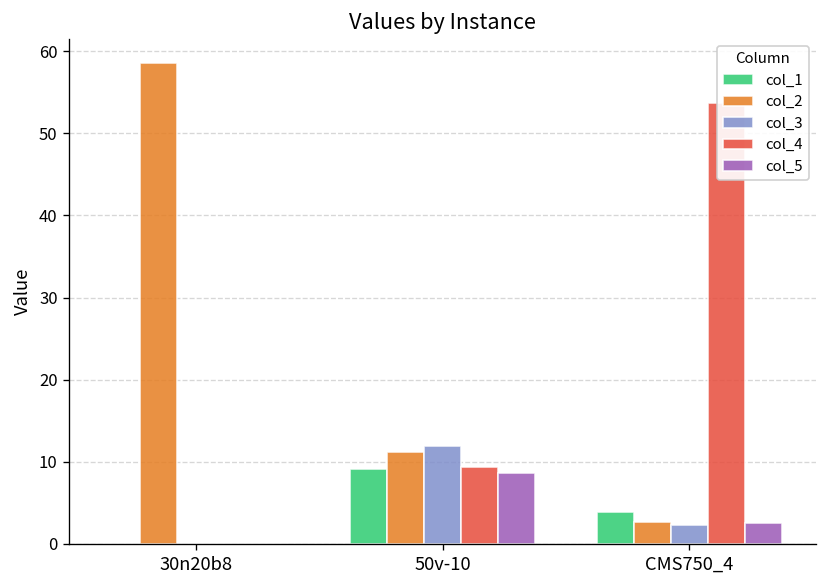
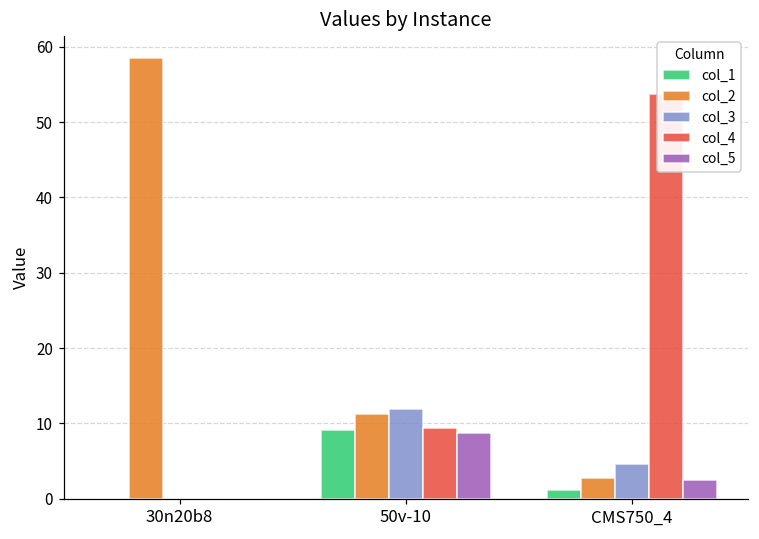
col_1, CMS750_4: 4 -> 1
col_3, CMS750_4: 2 -> 5
